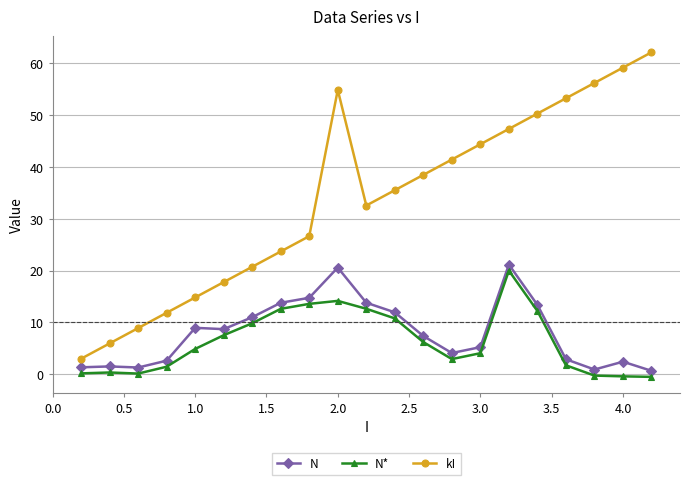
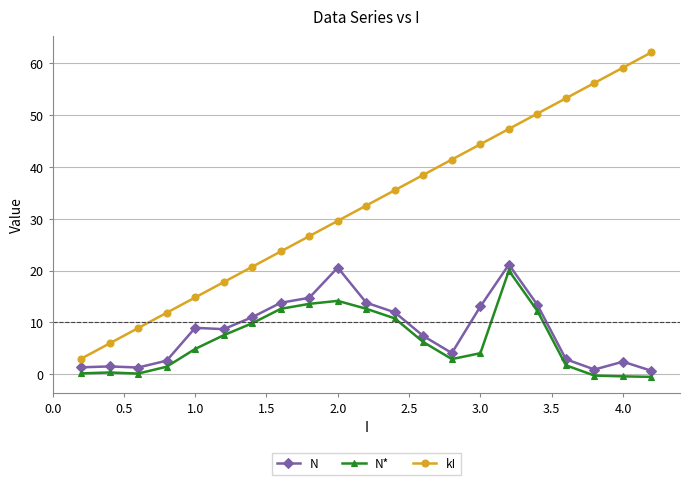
kI, 2.0: 55 -> 30
N, 3.0: 5 -> 13
